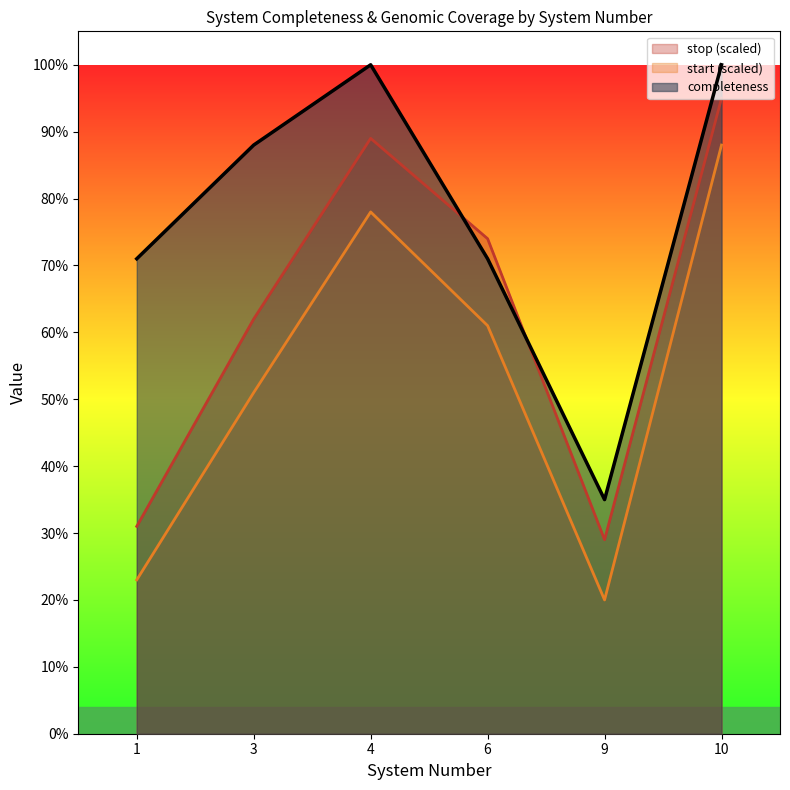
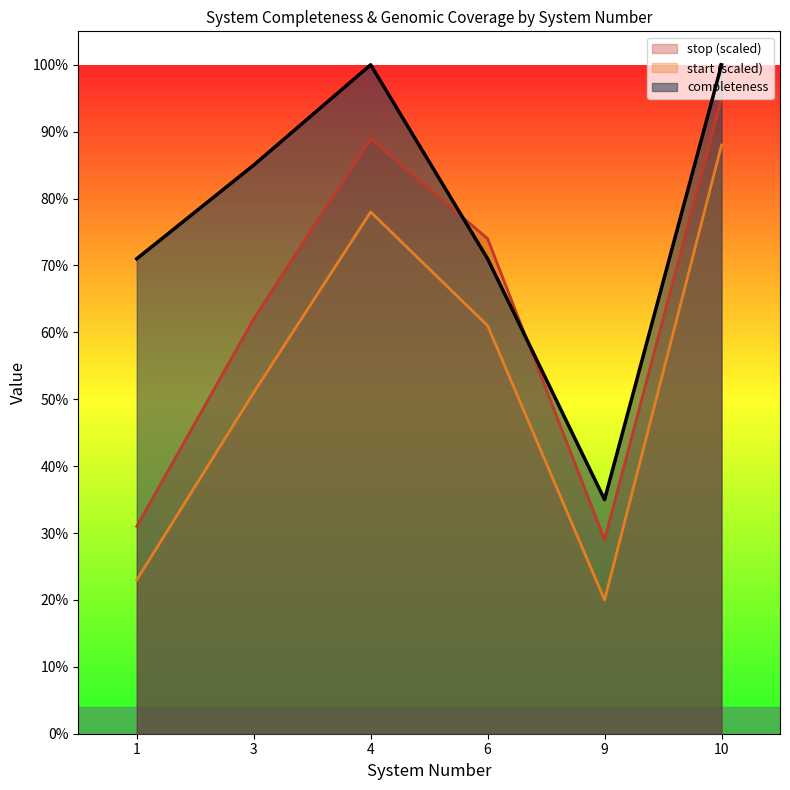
completeness, 3: 88% -> 85%
